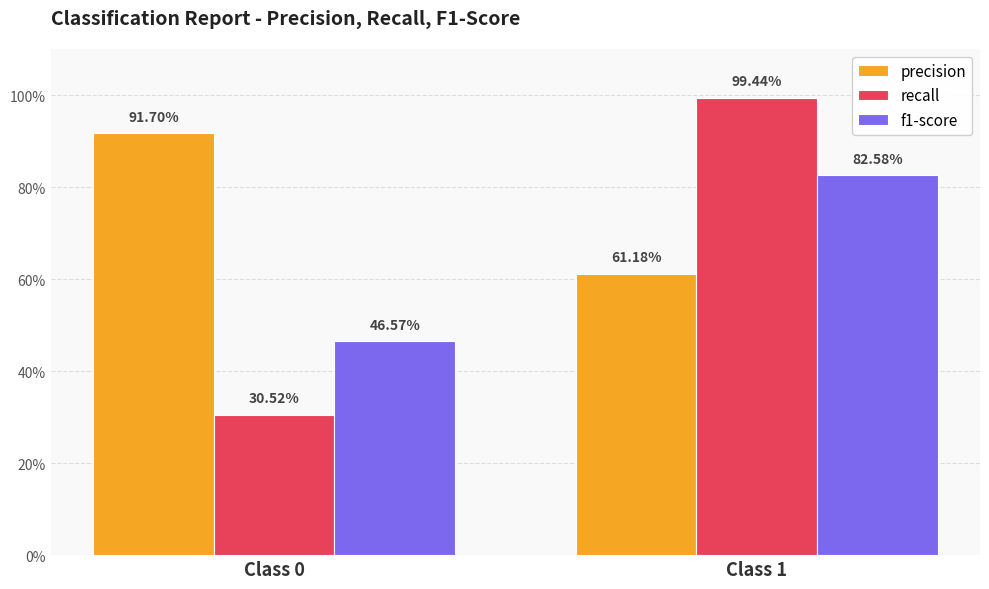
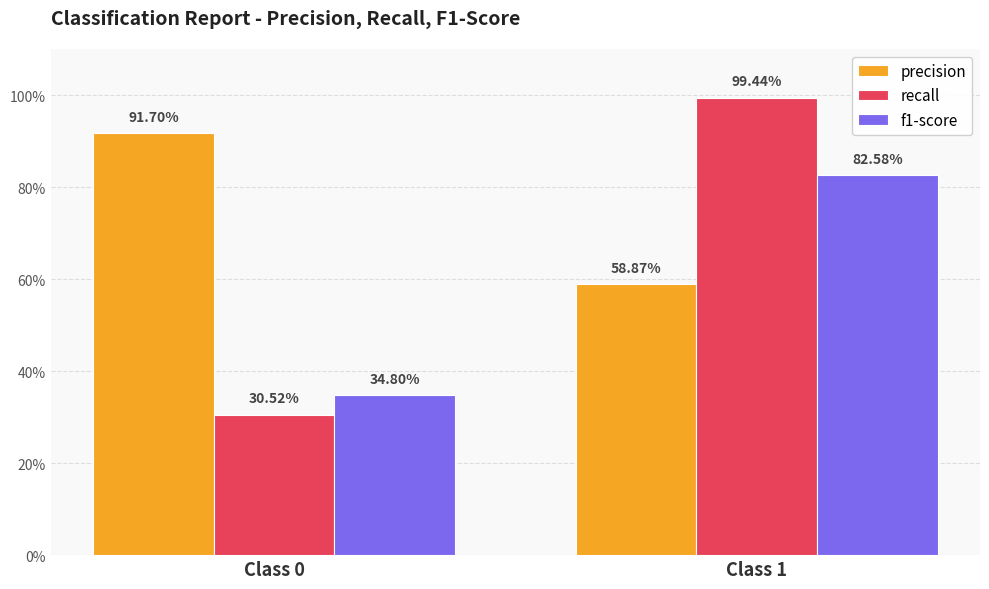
f1-score, Class 0: 46.57% -> 34.80%
precision, Class 1: 61.18% -> 58.87%
